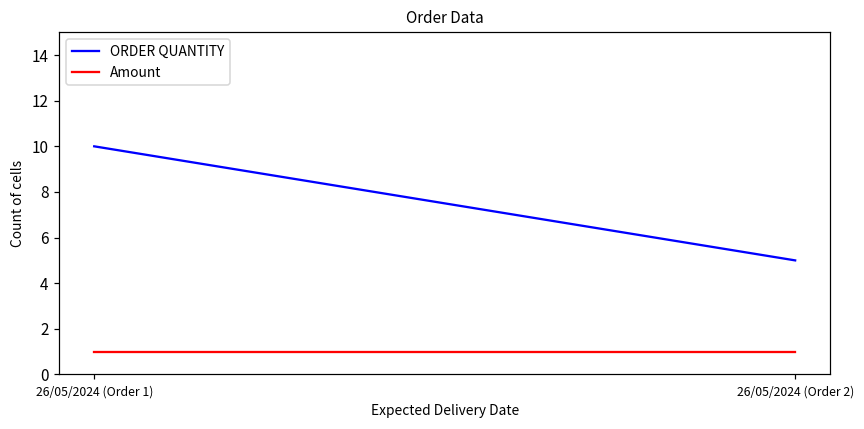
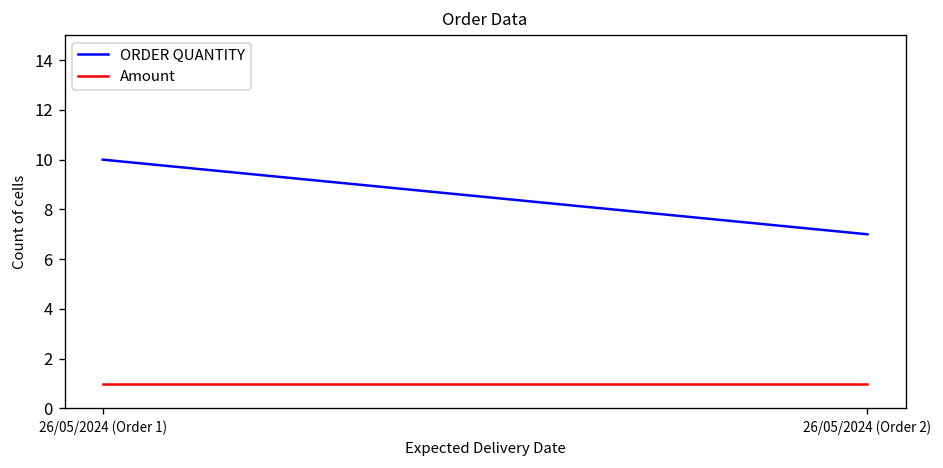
ORDER QUANTITY, 26/05/2024 (Order 2): 5 -> 7
